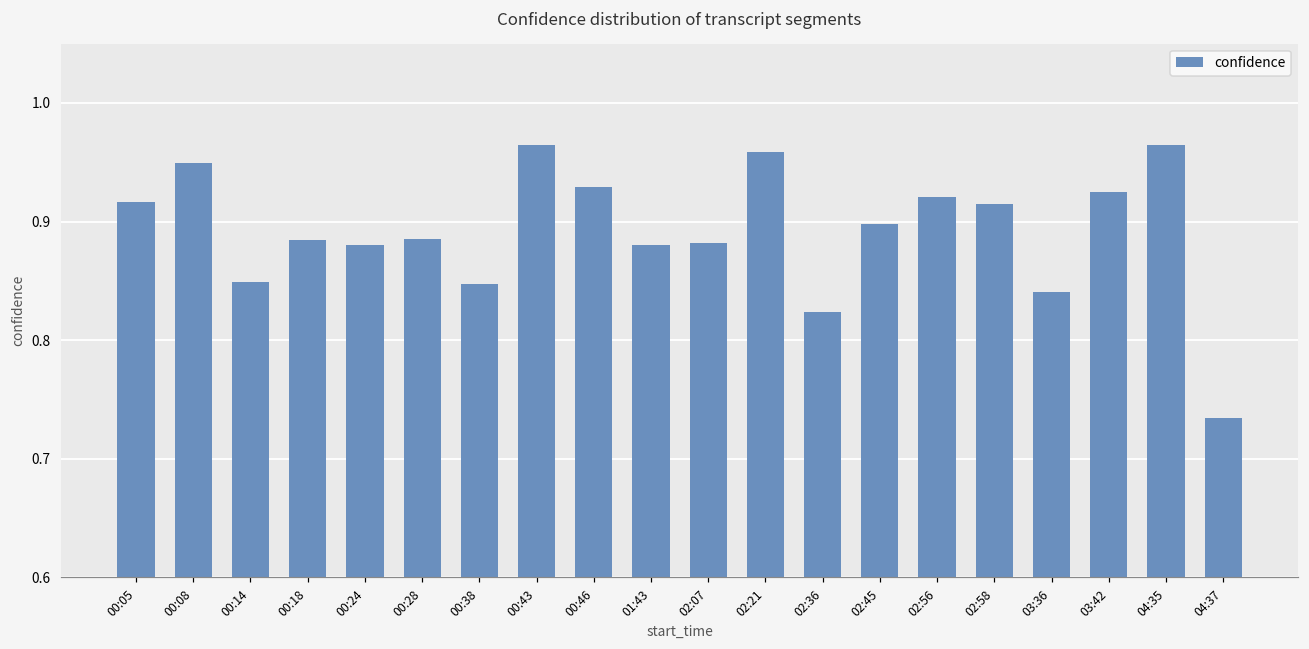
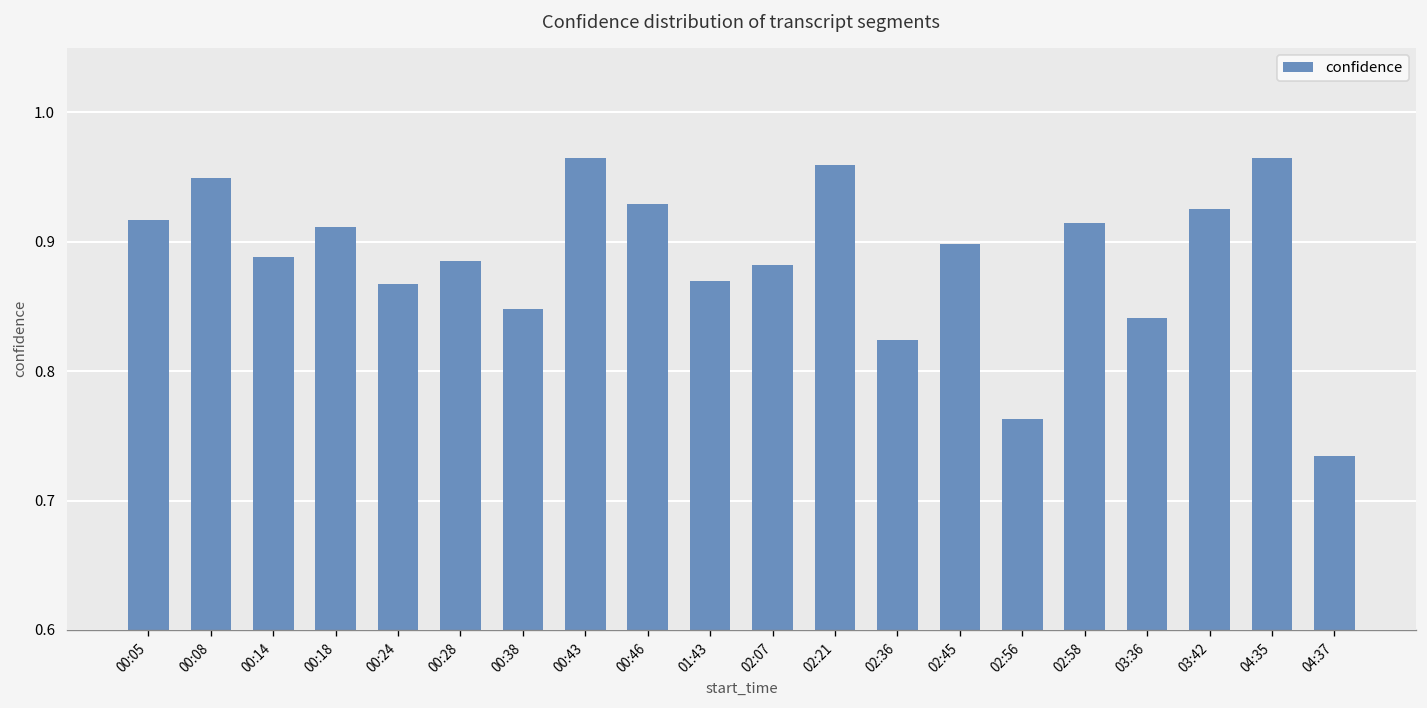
00:14: 0.849 -> 0.889
00:18: 0.885 -> 0.912
00:24: 0.880 -> 0.867
01:43: 0.880 -> 0.870
02:56: 0.921 -> 0.763
